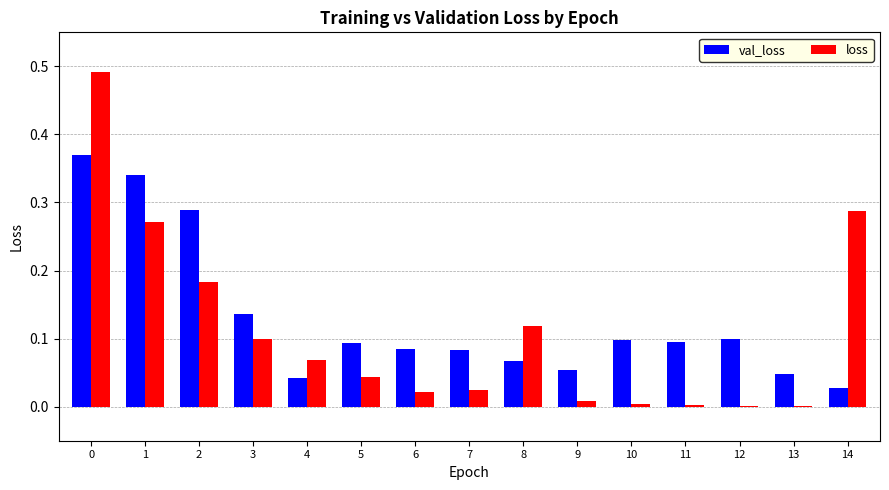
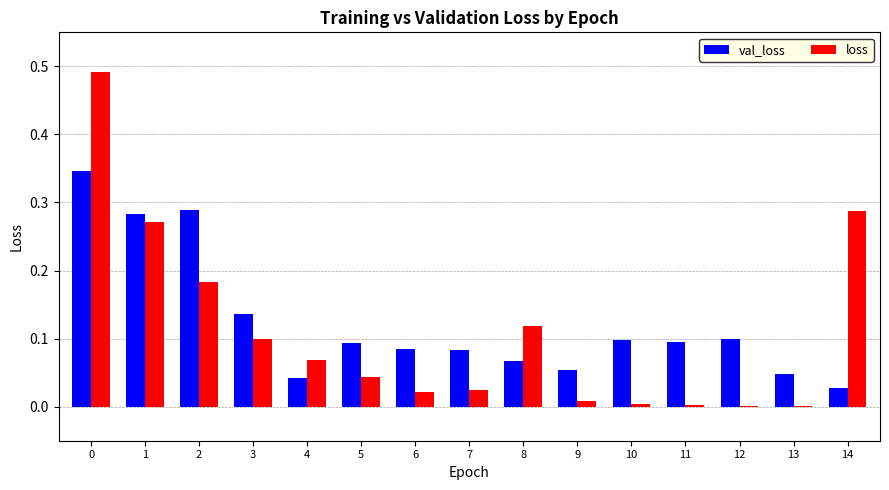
val_loss, 0: 0.37 -> 0.35
val_loss, 1: 0.34 -> 0.28
